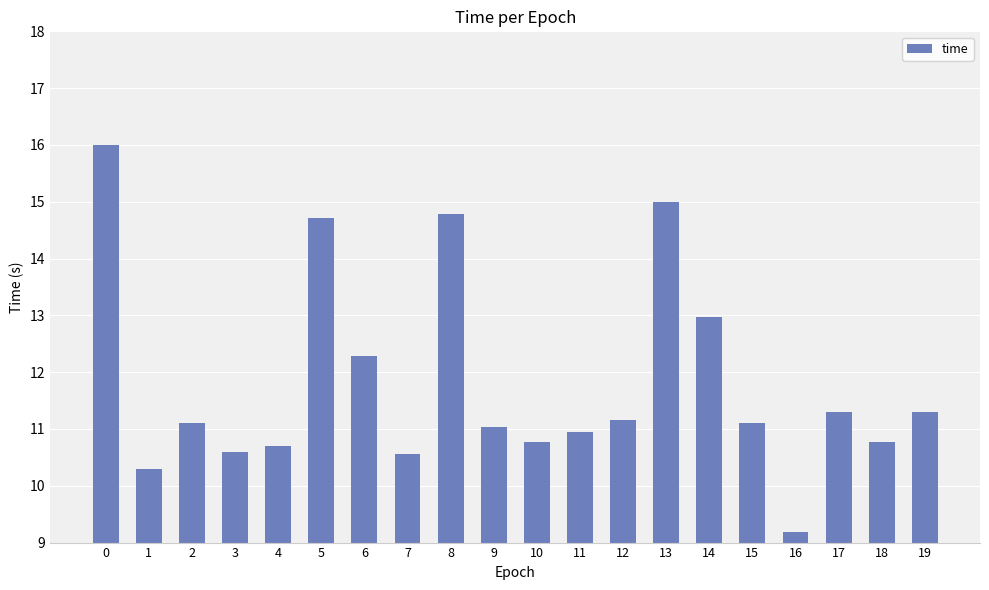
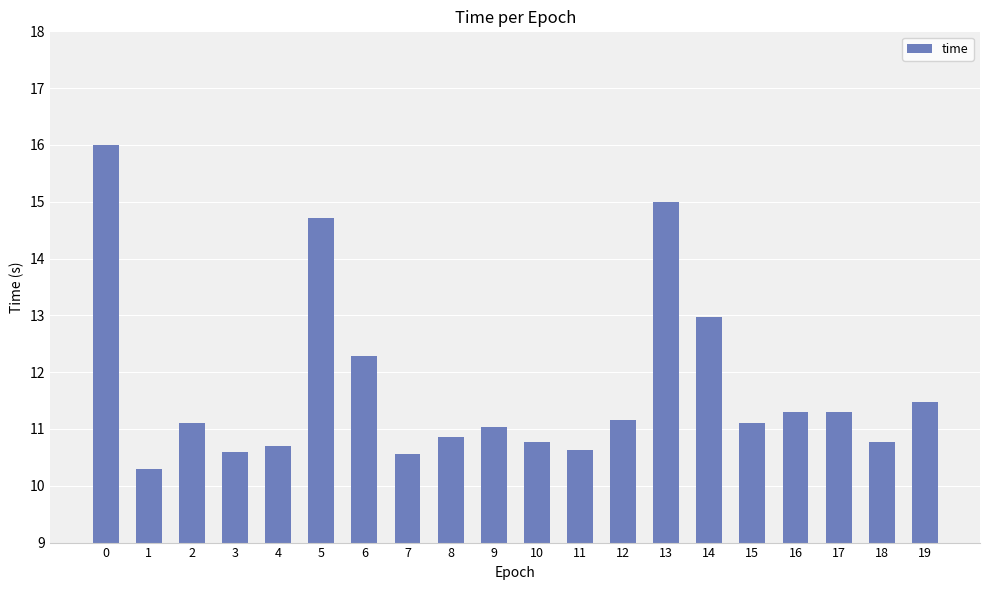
8: 14.8 -> 10.9
11: 10.9 -> 10.6
16: 9.2 -> 11.3
19: 11.3 -> 11.5
